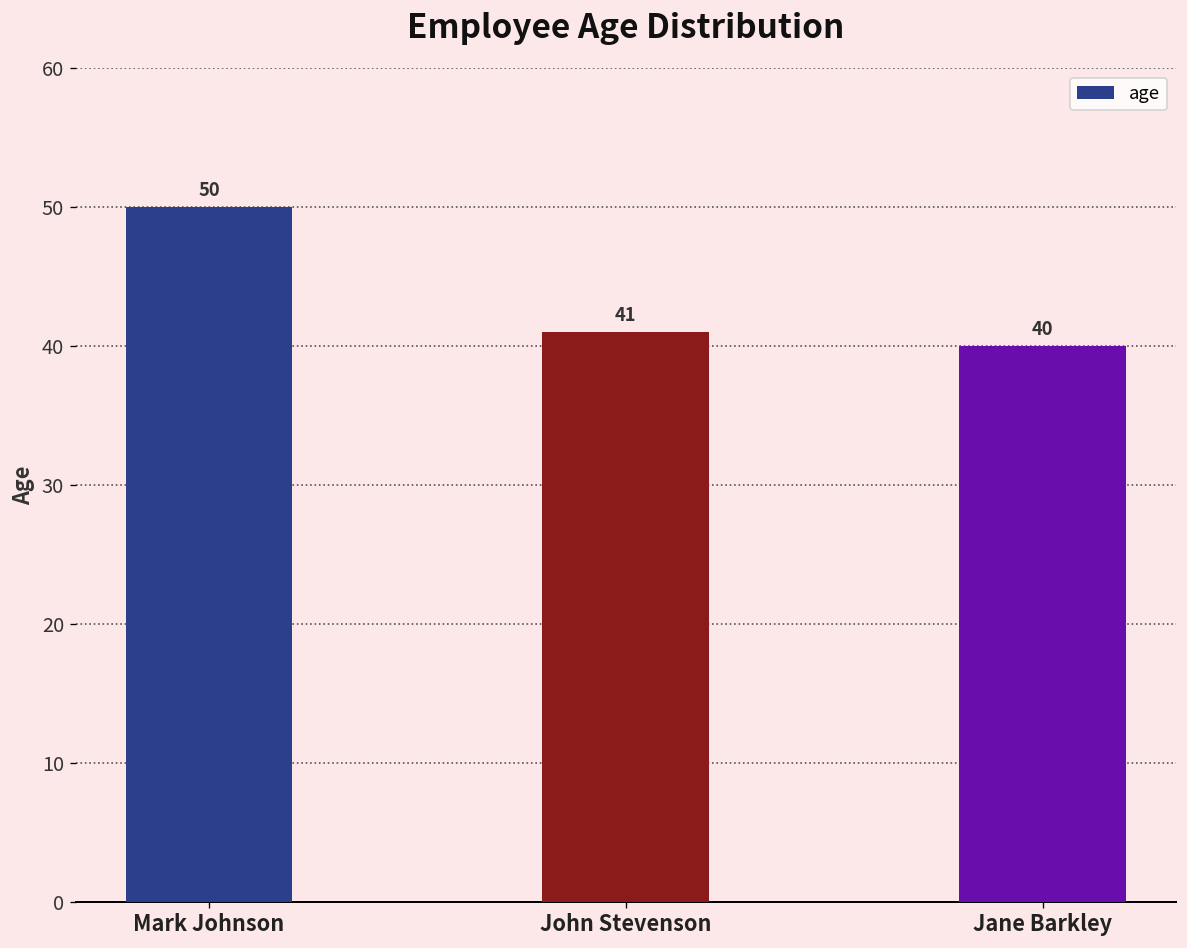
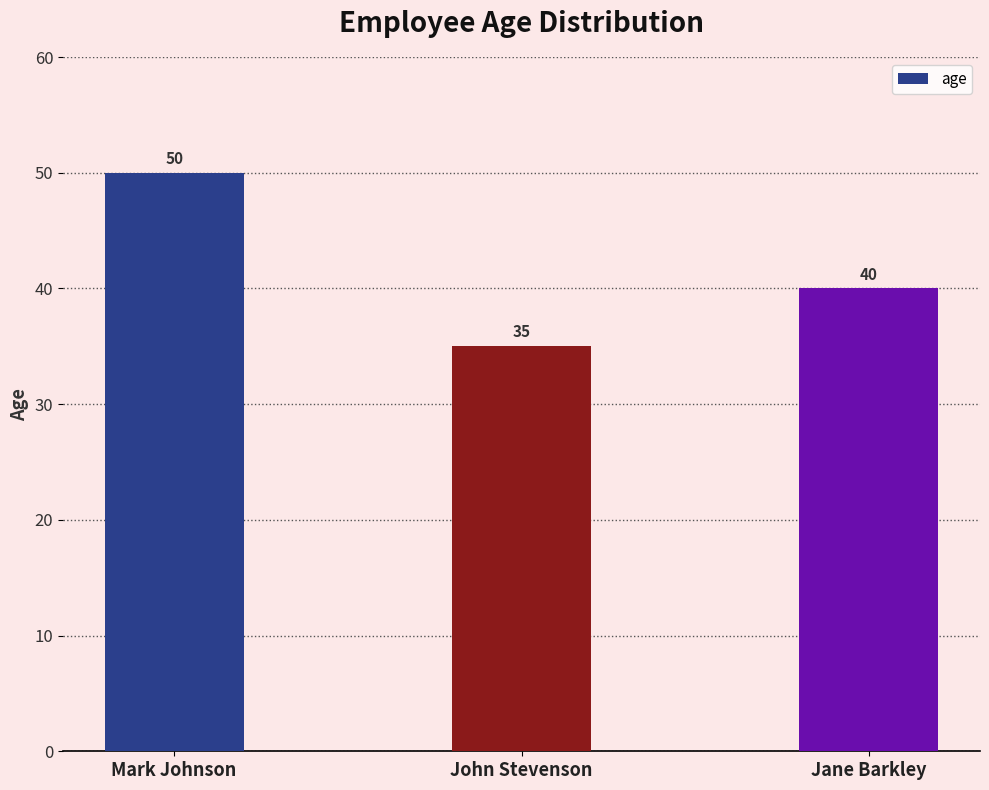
John Stevenson: 41 -> 35
